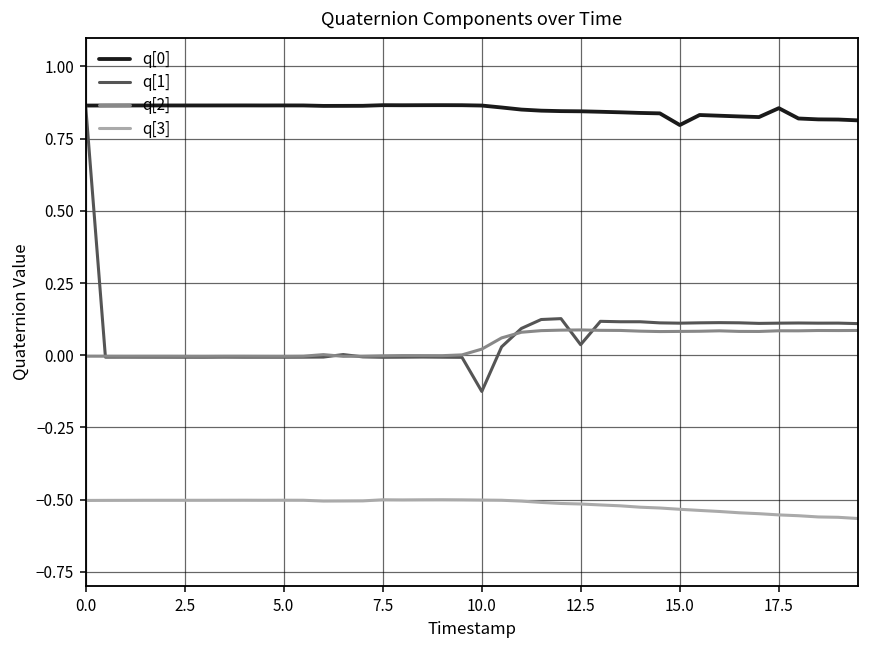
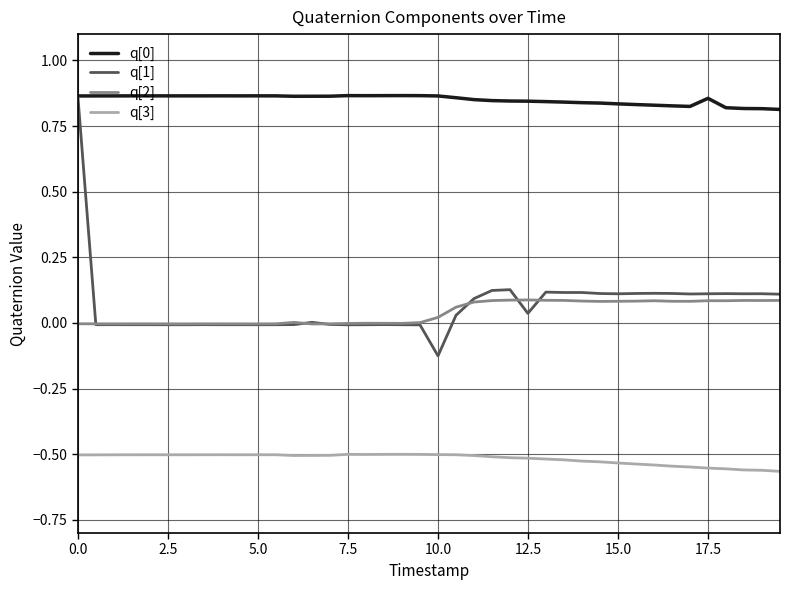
q[0], 15.0: 0.80 -> 0.83
